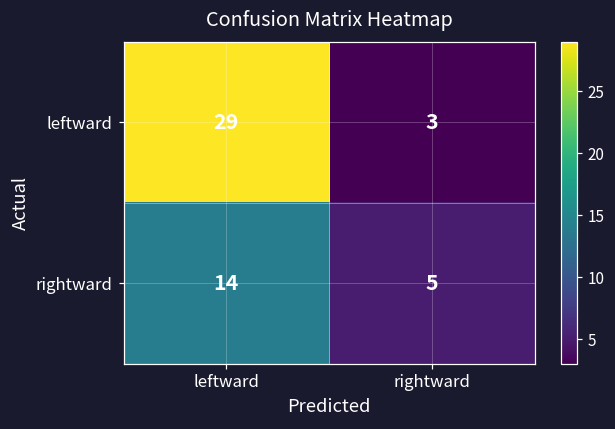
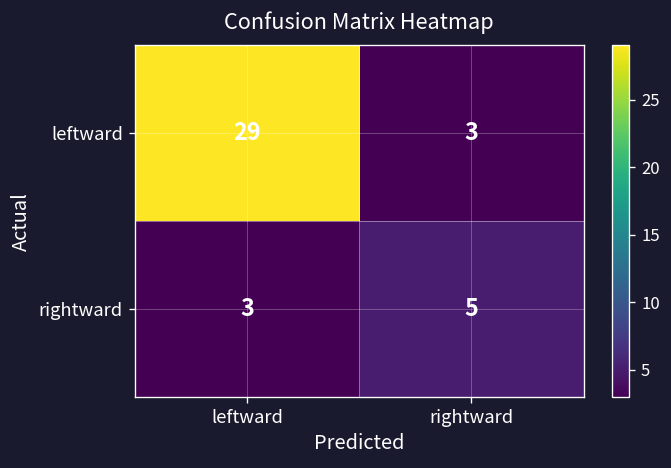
rightward, leftward: 14 -> 3
